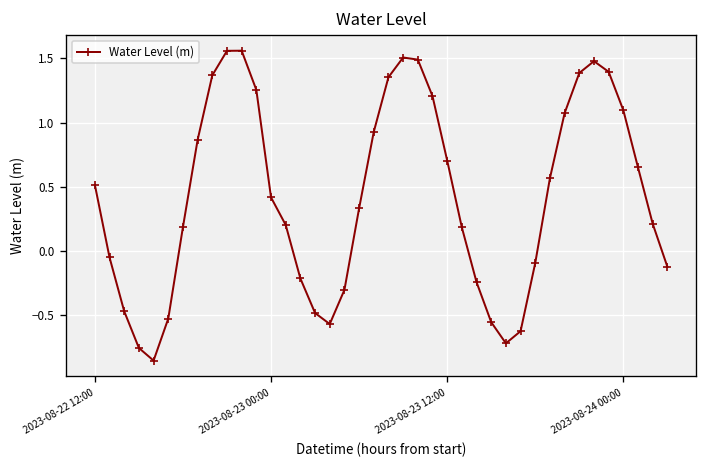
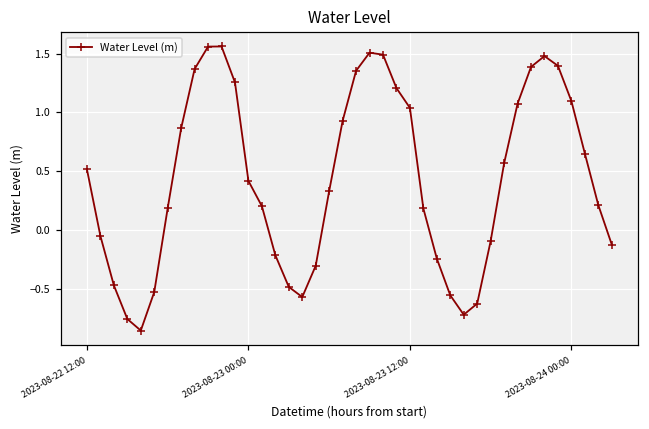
2023-08-23 12:00: 0.71 -> 1.04
